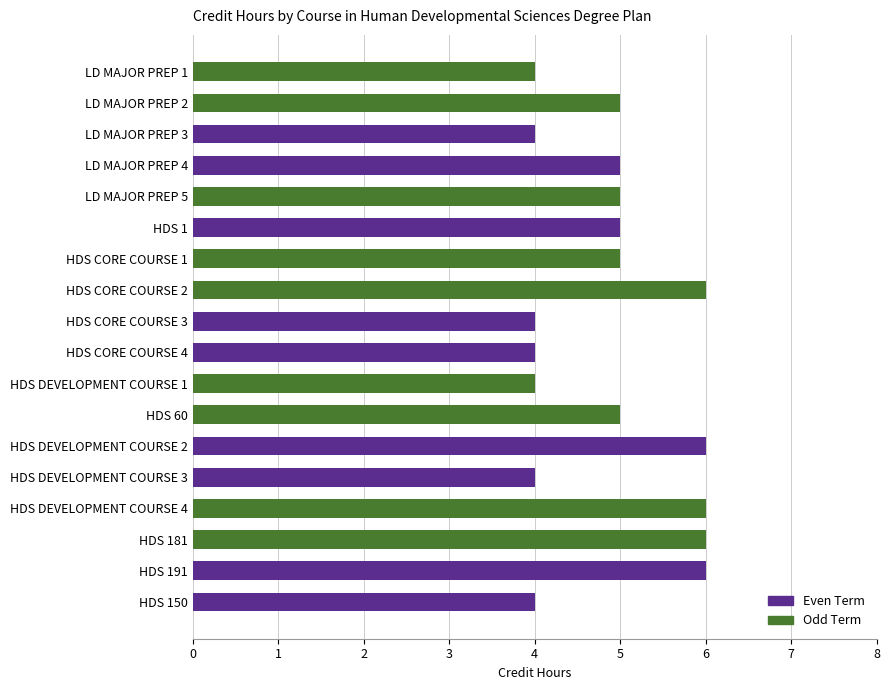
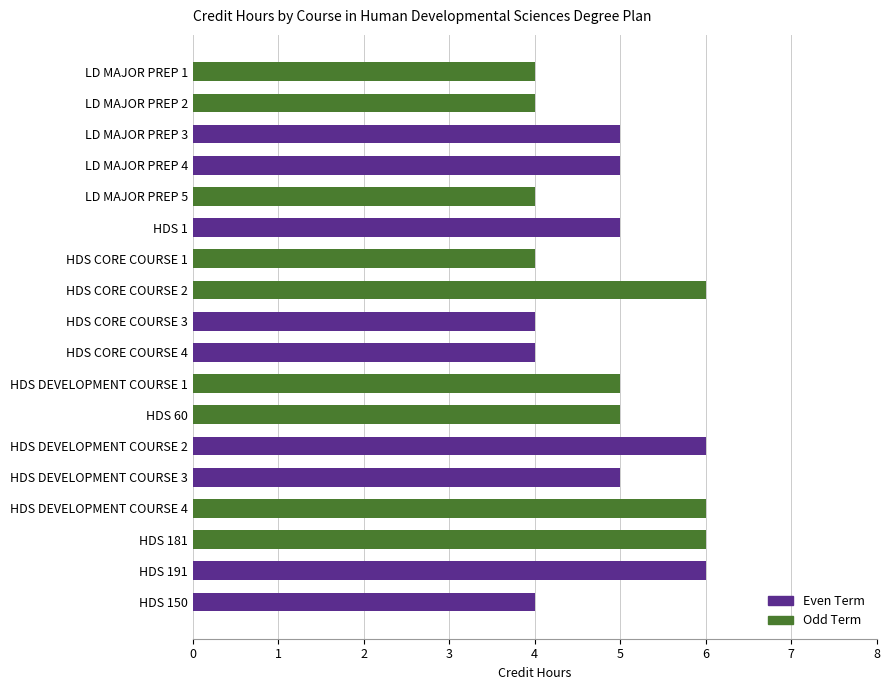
LD MAJOR PREP 2: 5 -> 4
LD MAJOR PREP 3: 4 -> 5
LD MAJOR PREP 5: 5 -> 4
HDS CORE COURSE 1: 5 -> 4
HDS DEVELOPMENT COURSE 1: 4 -> 5
HDS DEVELOPMENT COURSE 3: 4 -> 5
